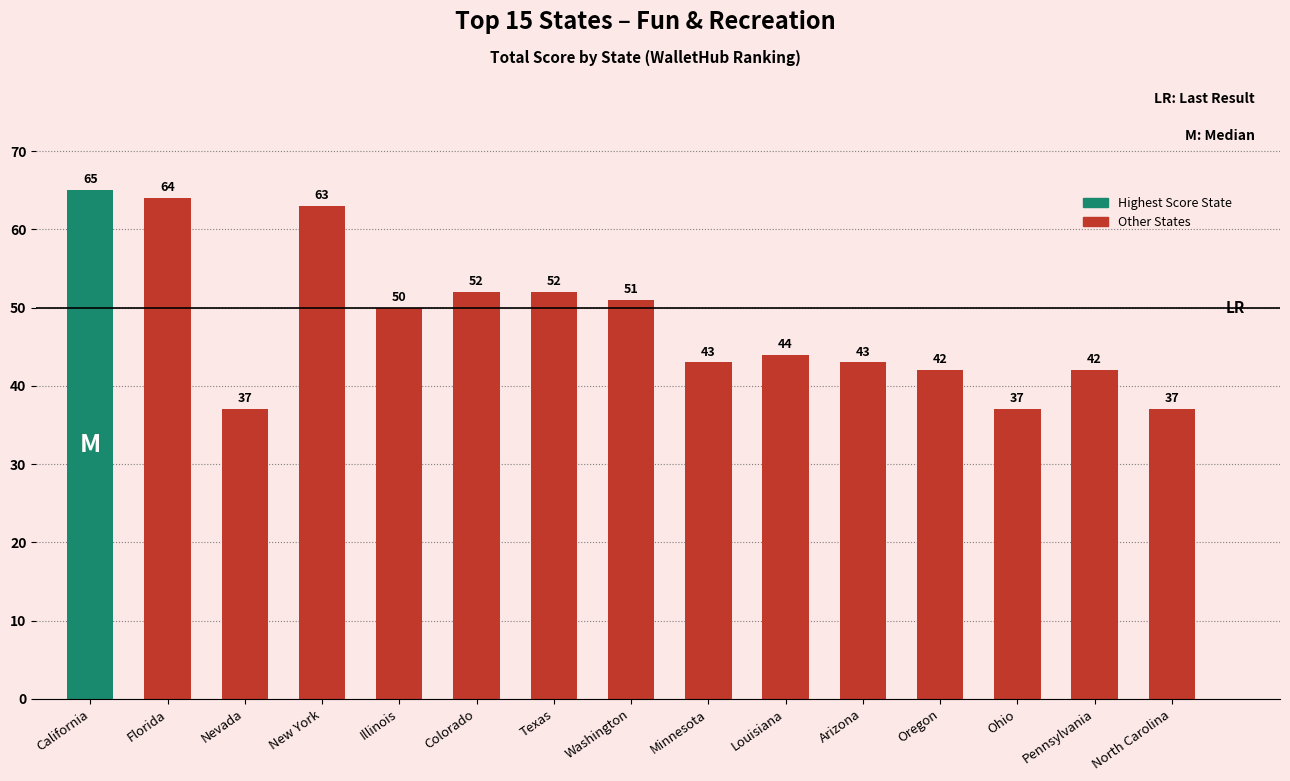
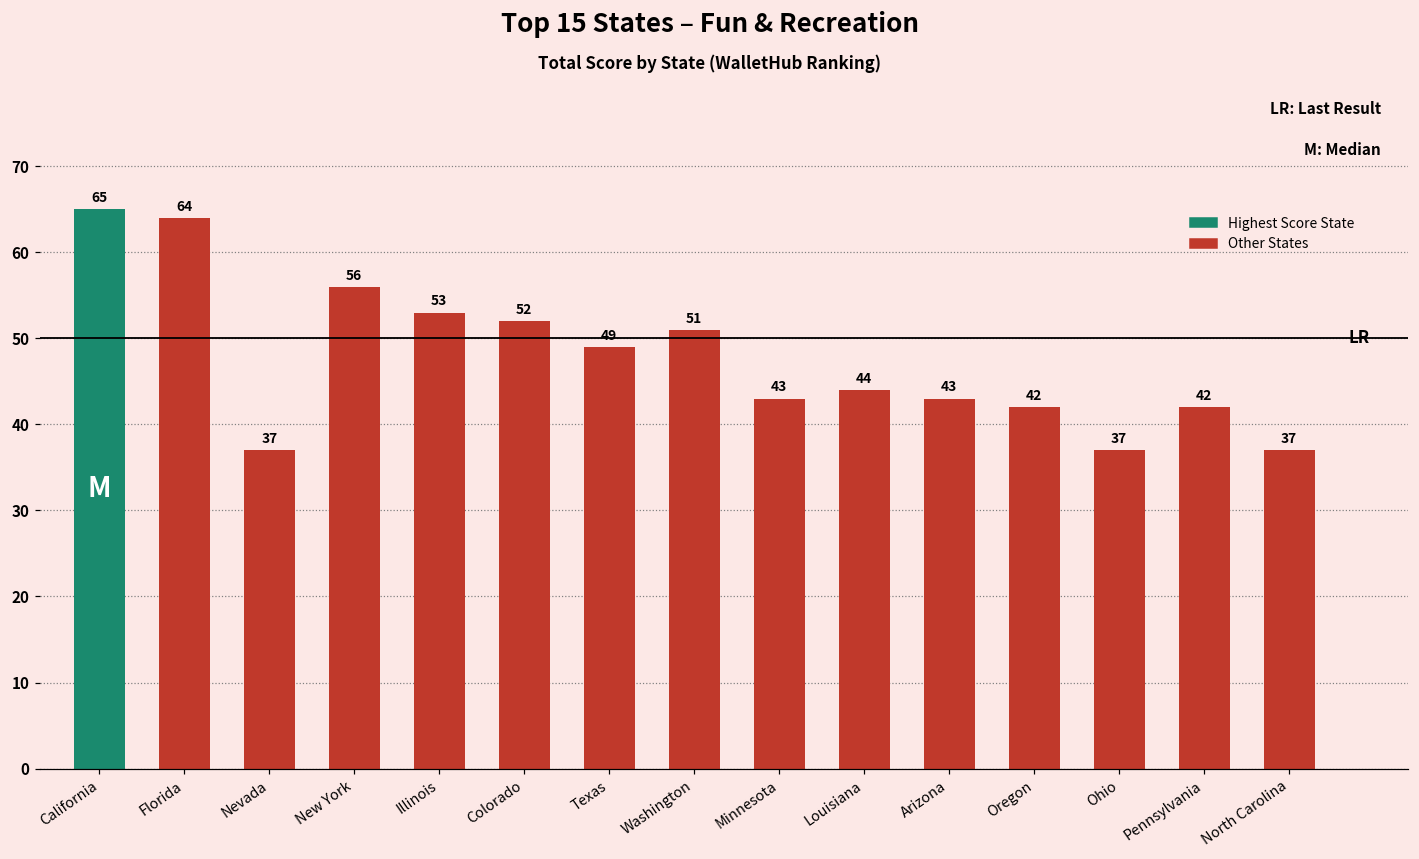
New York: 63 -> 56
Illinois: 50 -> 53
Texas: 52 -> 49
